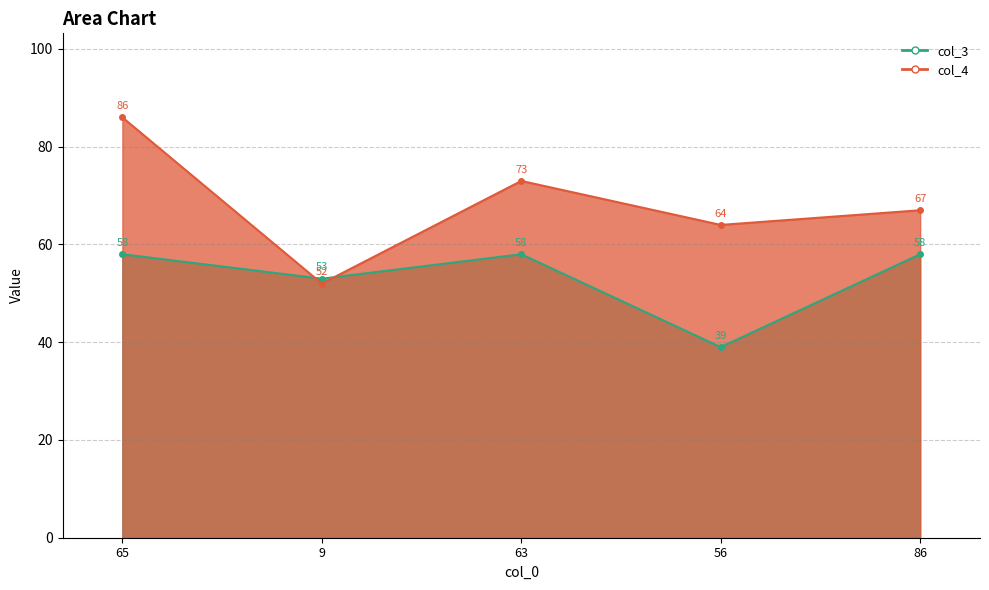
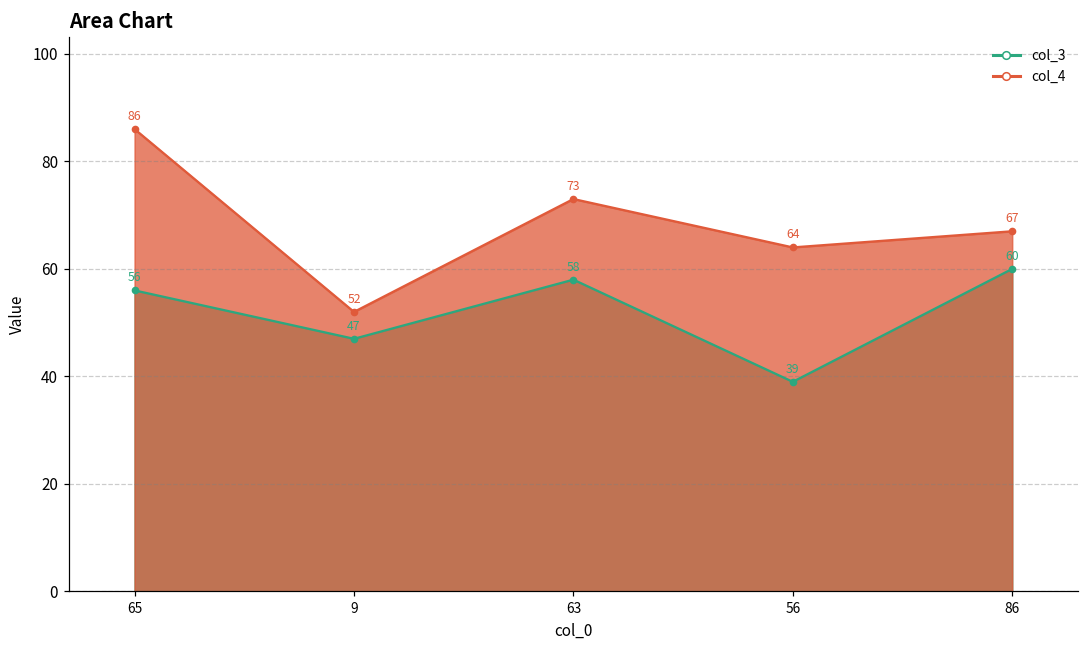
col_3, 65: 58 -> 56
col_3, 9: 53 -> 47
col_3, 86: 58 -> 60
